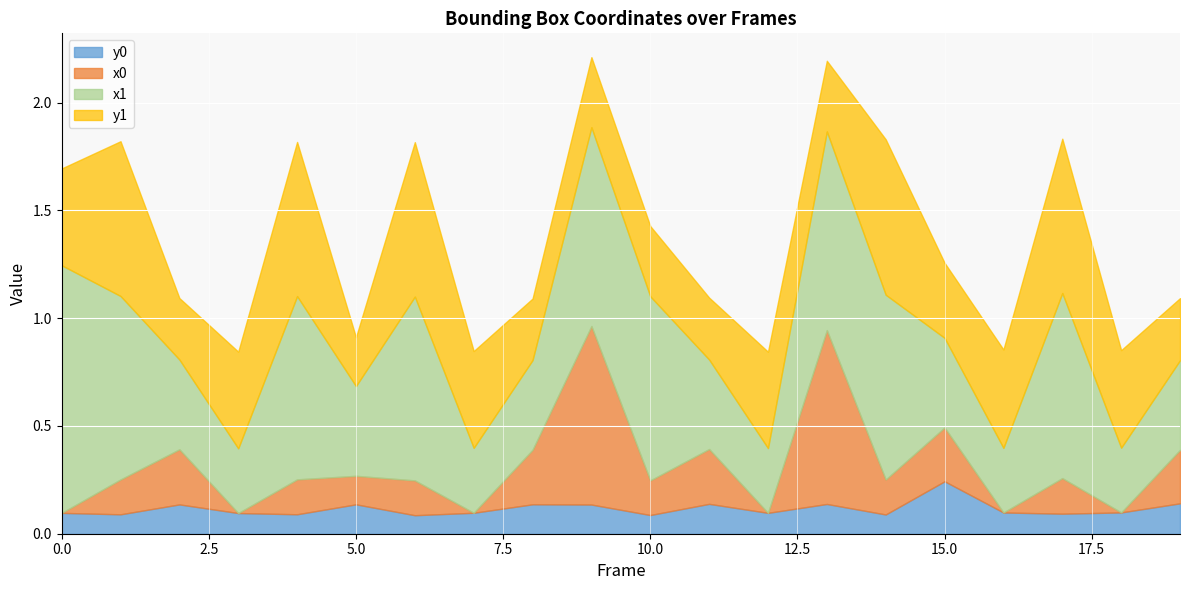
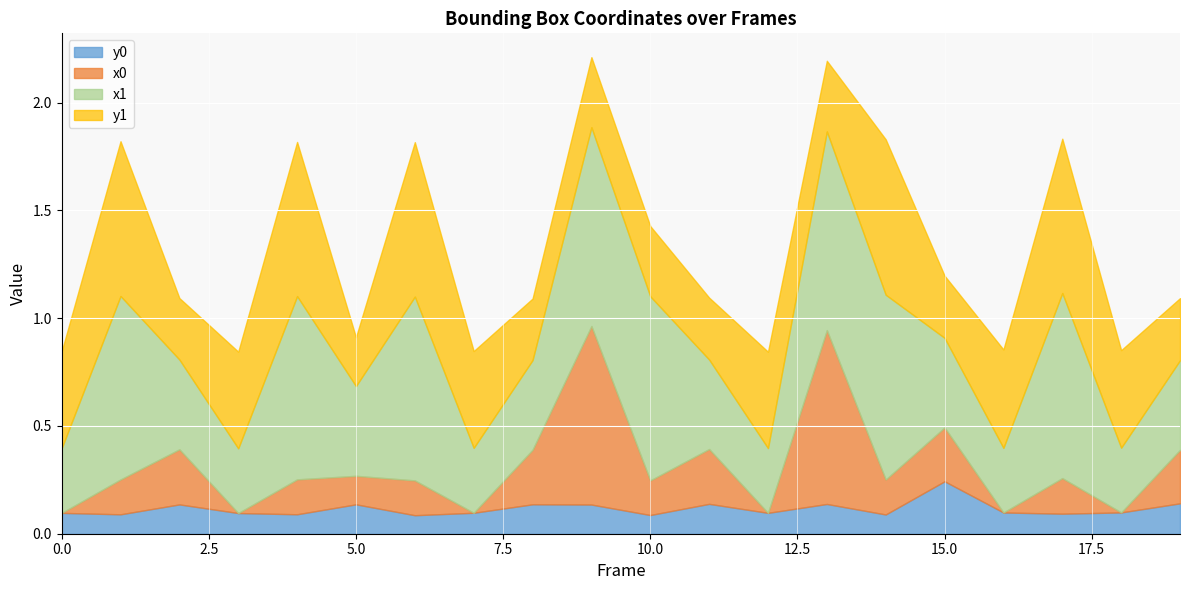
x1, 0.0: 1.15 -> 0.30
y1, 15.0: 0.35 -> 0.29
